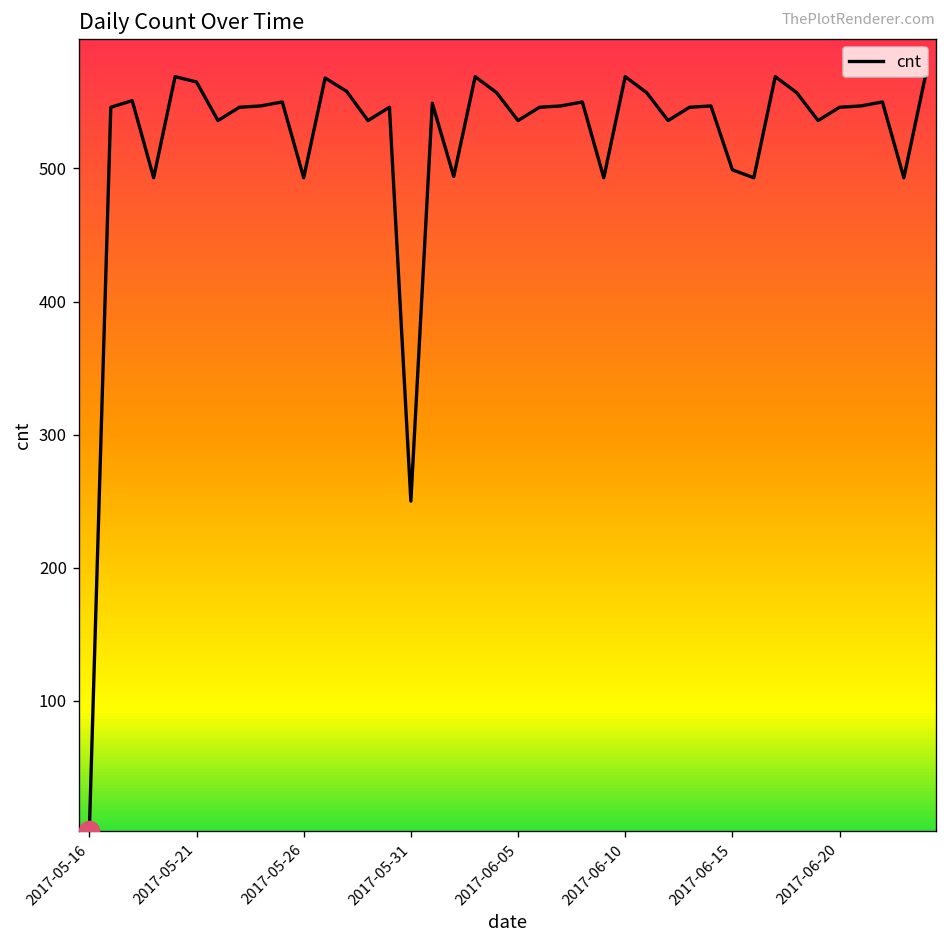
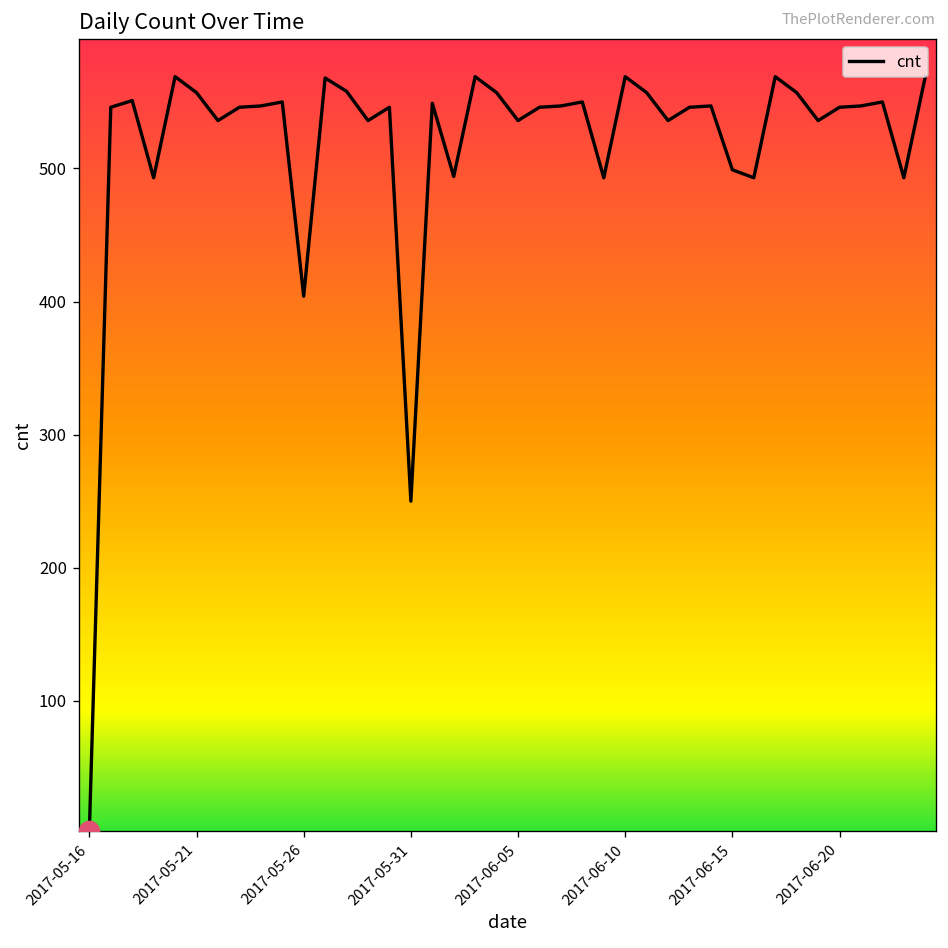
cnt, 2017-05-21: 565 -> 557
cnt, 2017-05-26: 493 -> 404
